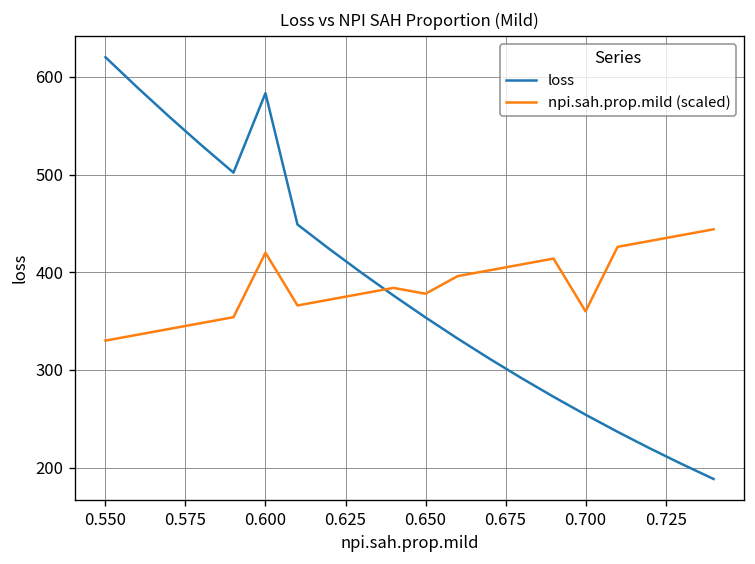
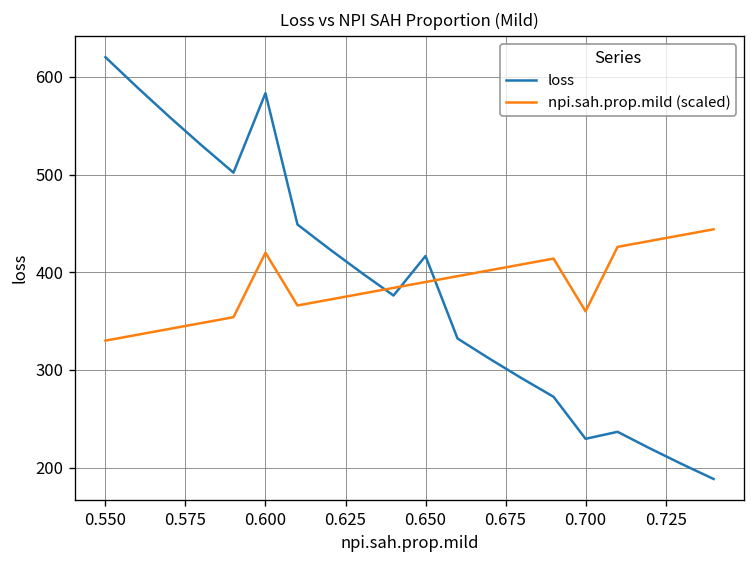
loss, 0.650: 350 -> 420
npi.sah.prop.mild (scaled), 0.650: 380 -> 390
loss, 0.700: 250 -> 230
